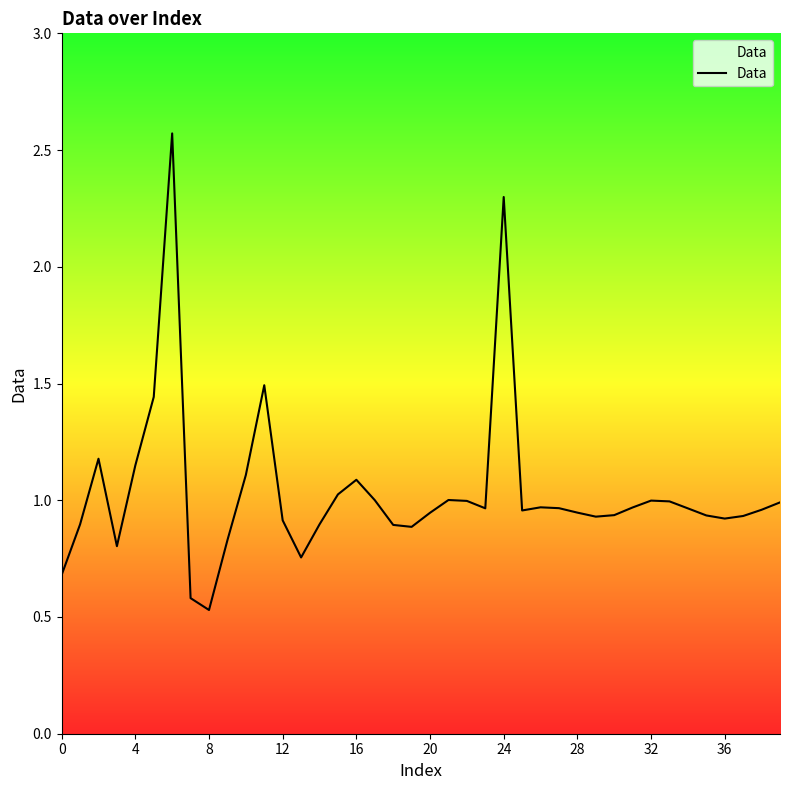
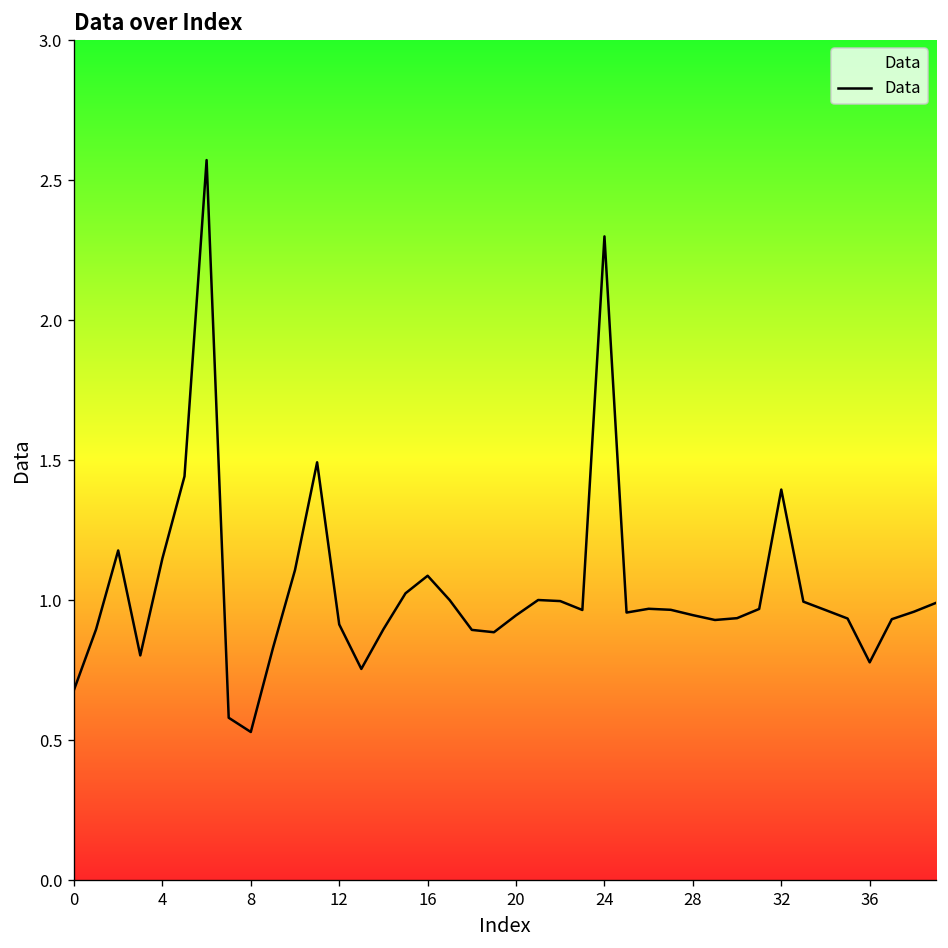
32: 1.00 -> 1.40
36: 0.92 -> 0.78
